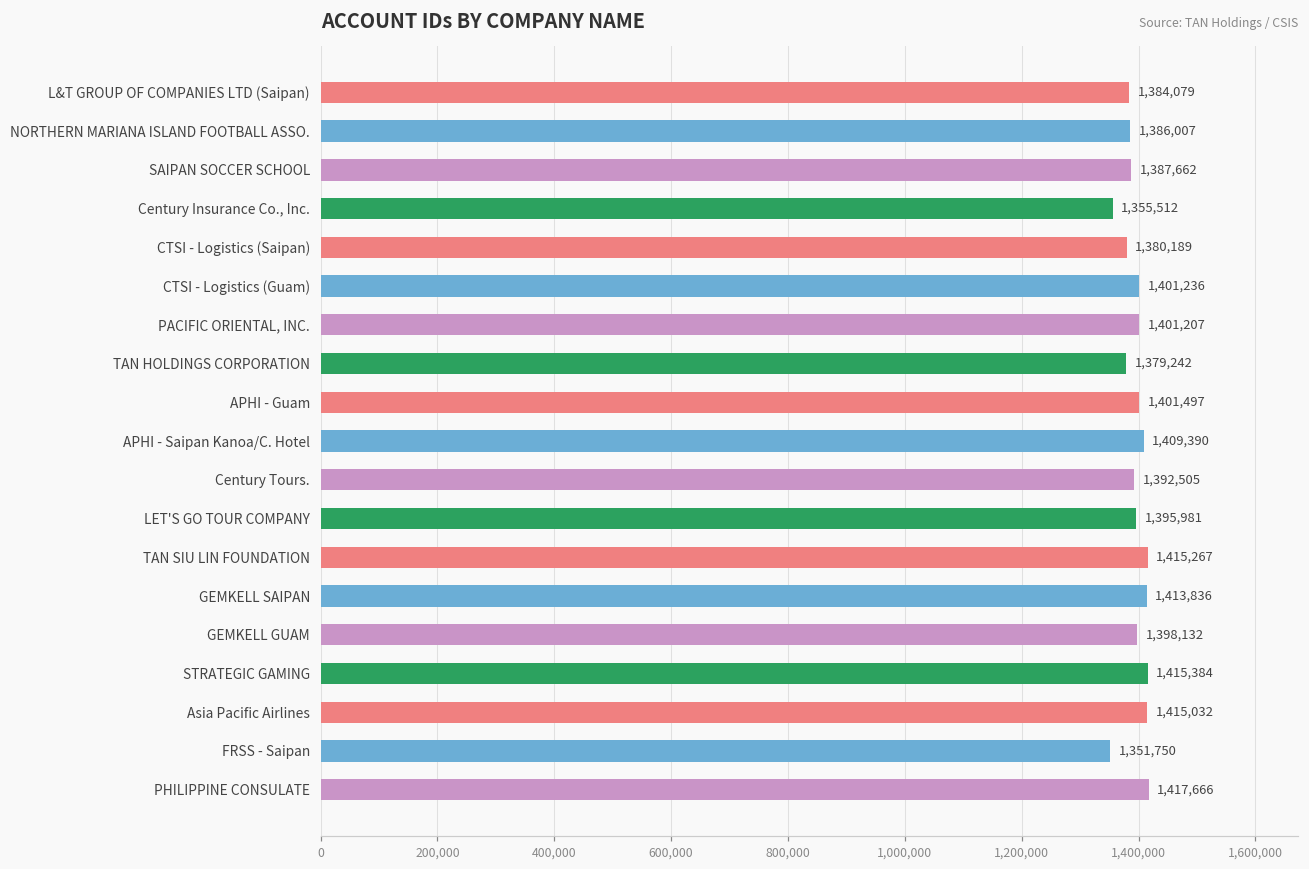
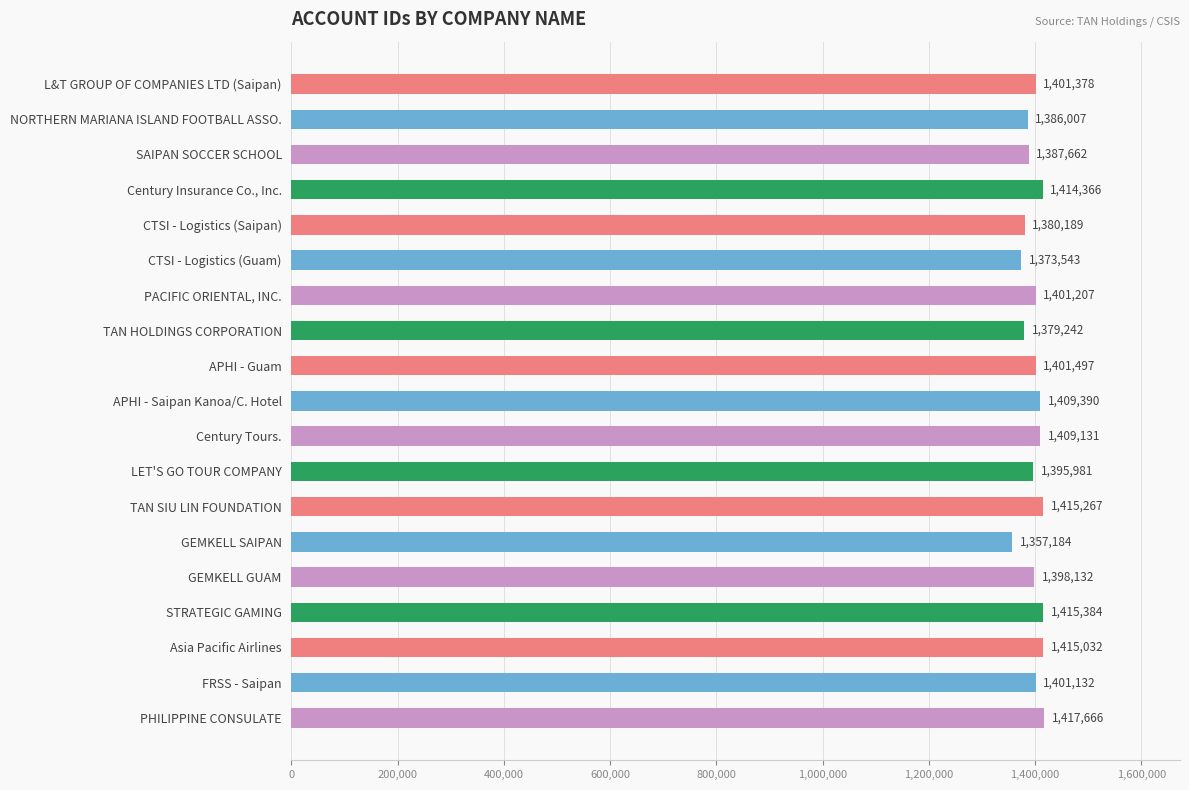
L&T GROUP OF COMPANIES LTD (Saipan): 1,384,079 -> 1,401,378
Century Insurance Co., Inc.: 1,355,512 -> 1,414,366
CTSI - Logistics (Guam): 1,401,236 -> 1,373,543
Century Tours.: 1,392,505 -> 1,409,131
GEMKELL SAIPAN: 1,413,836 -> 1,357,184
FRSS - Saipan: 1,351,750 -> 1,401,132
